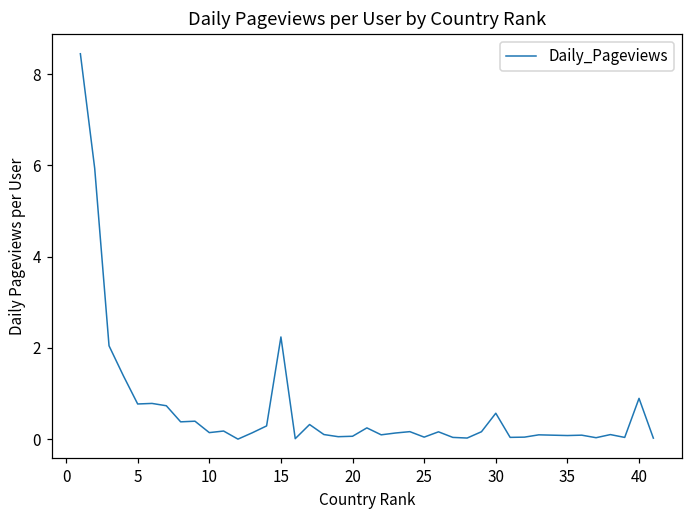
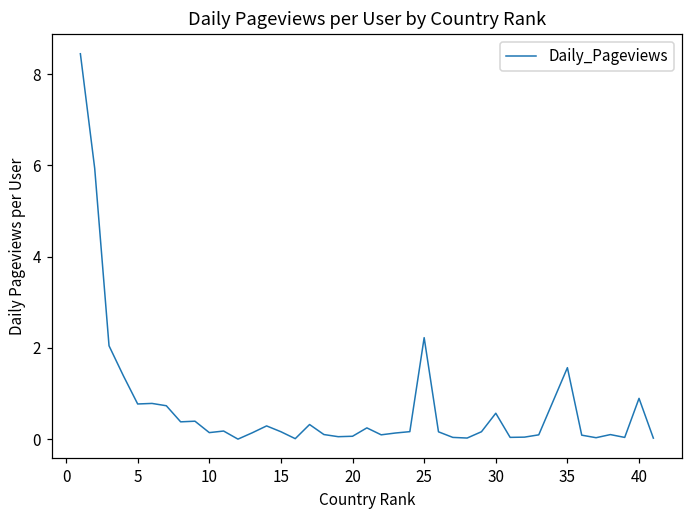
15: 2.2 -> 0.2
25: 0.0 -> 2.2
35: 0.1 -> 1.6
